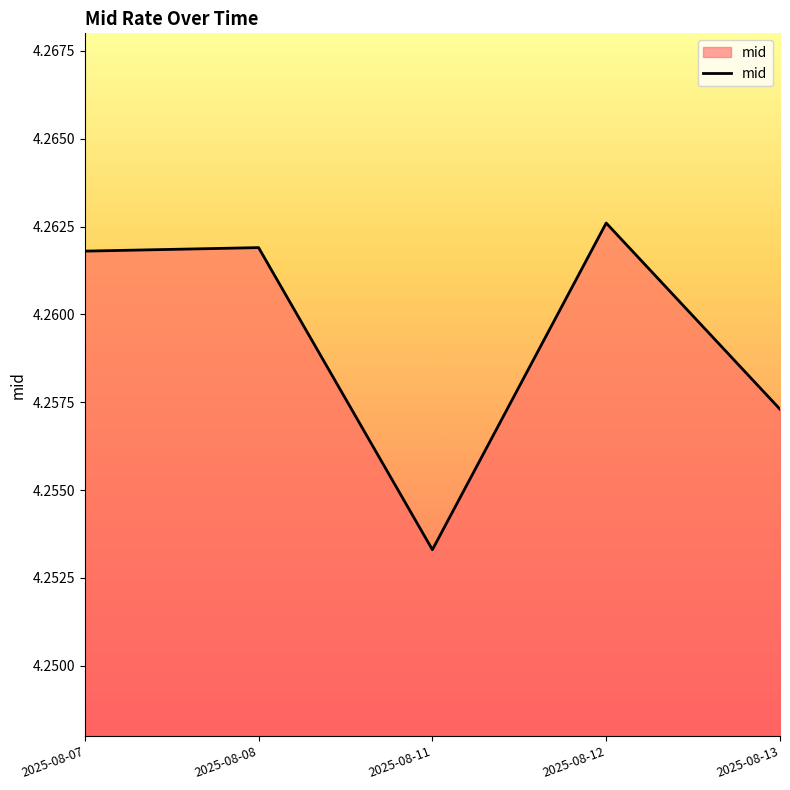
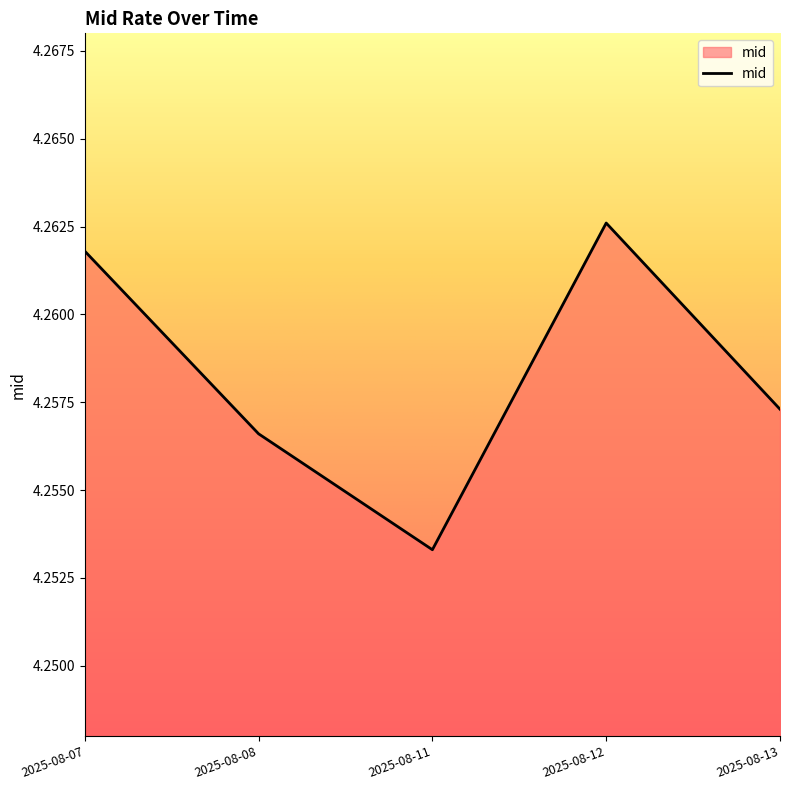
2025-08-08: 4.2619 -> 4.2566
